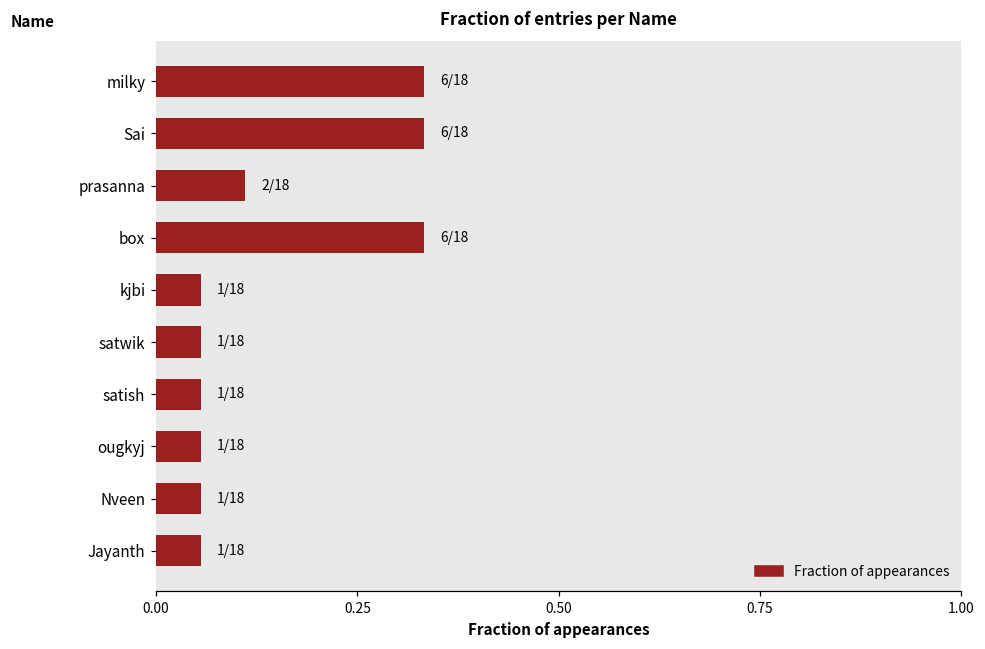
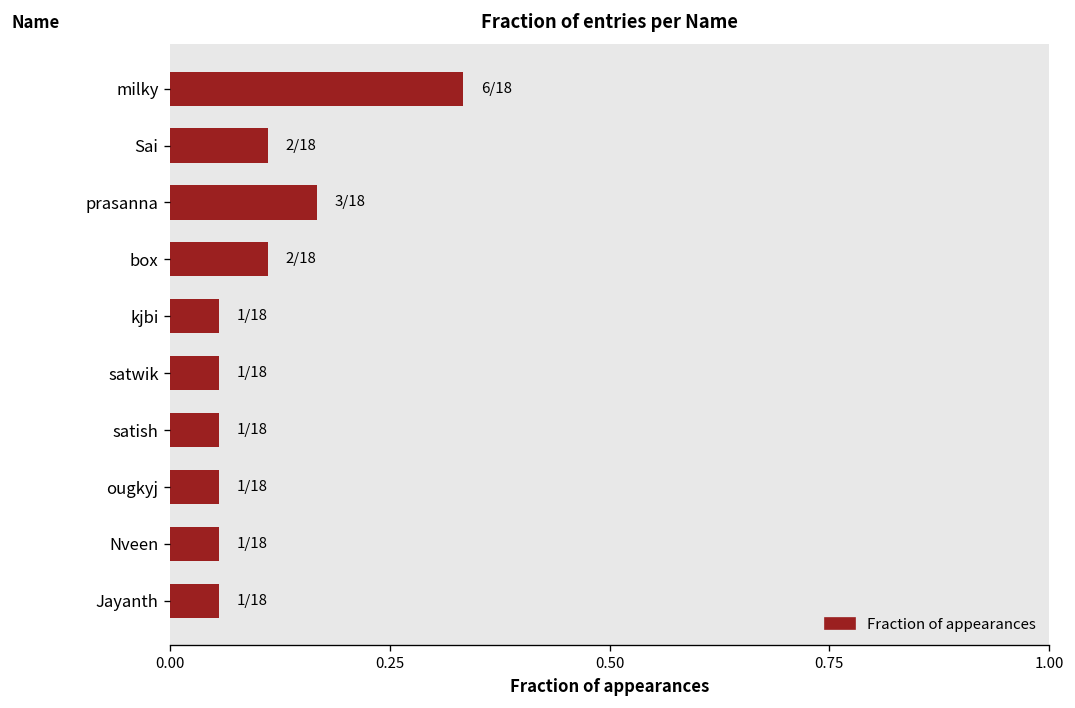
Fraction of appearances, Sai: 6 -> 2
Fraction of appearances, prasanna: 2 -> 3
Fraction of appearances, box: 6 -> 2
